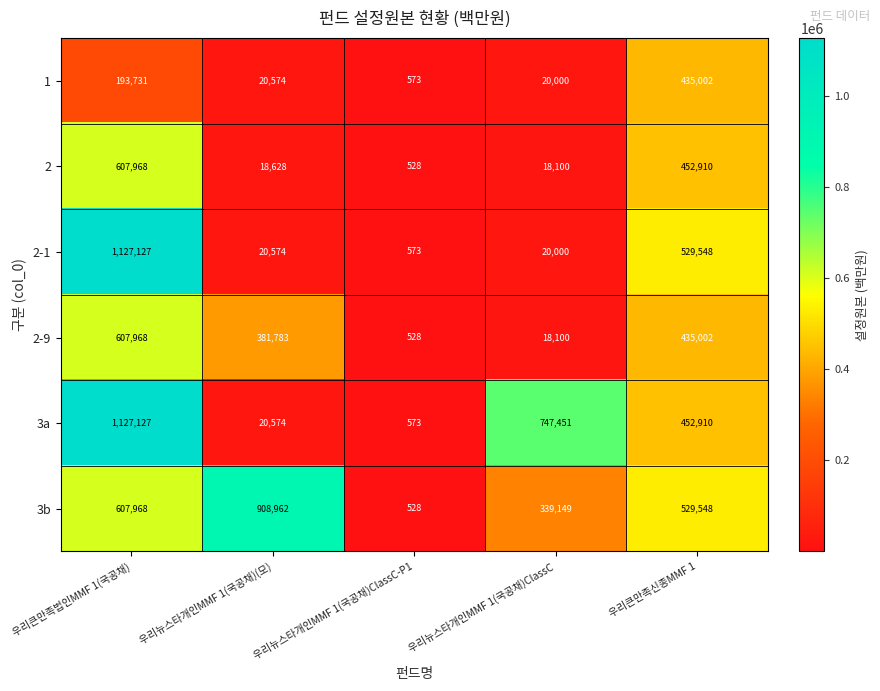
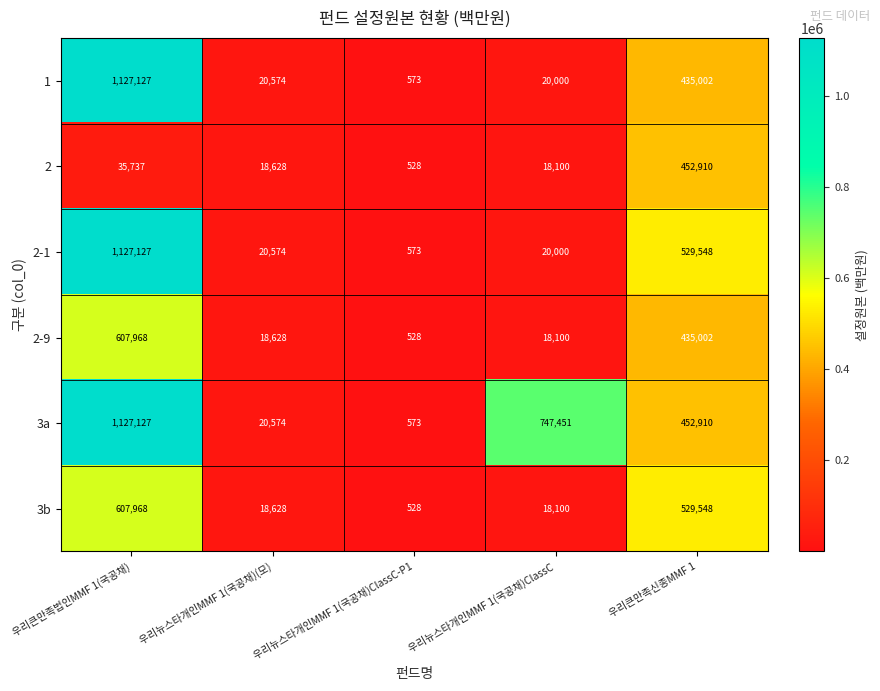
1, 우리큰만족법인MMF 1(국공채): 193,731 -> 1,127,127
2, 우리큰만족법인MMF 1(국공채): 607,968 -> 35,737
2-9, 우리뉴스타개인MMF 1(국공채)(모): 381,783 -> 18,628
3b, 우리뉴스타개인MMF 1(국공채)(모): 908,962 -> 18,628
3b, 우리뉴스타개인MMF 1(국공채)ClassC: 339,149 -> 18,100
